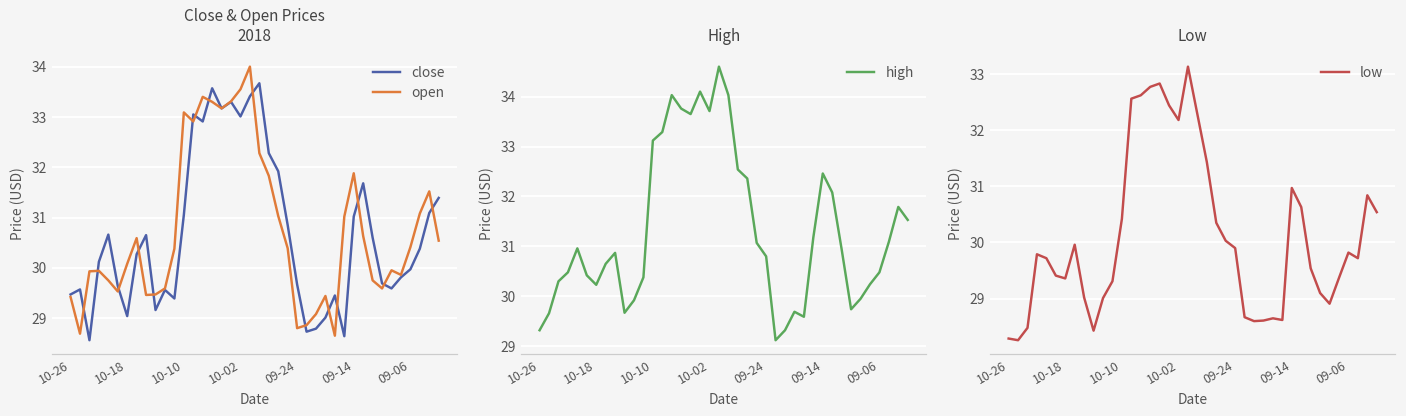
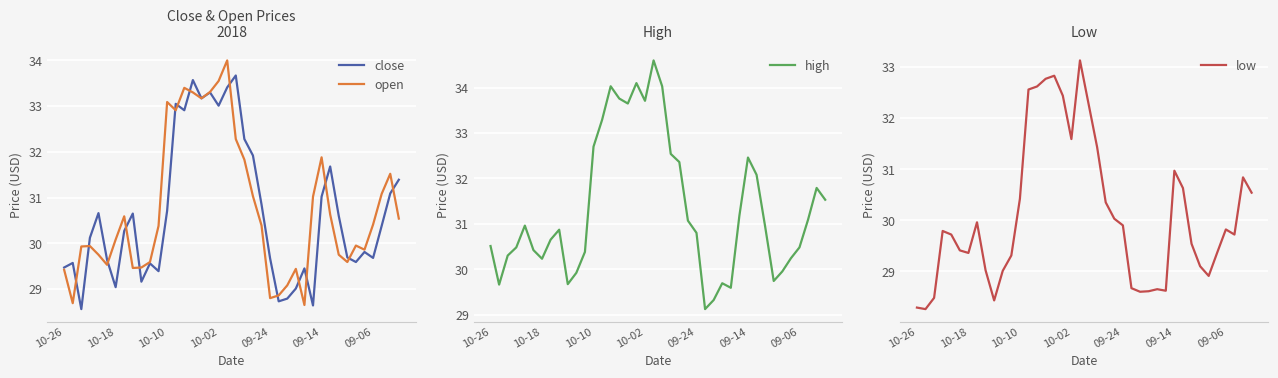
Close & Open Prices 2018, close, 10-10: 31.1 -> 30.7
Close & Open Prices 2018, close, 09-06: 30.0 -> 29.7
High, 10-26: 29.3 -> 30.5
High, 10-10: 33.1 -> 32.7
Low, 10-02: 32.2 -> 31.6
